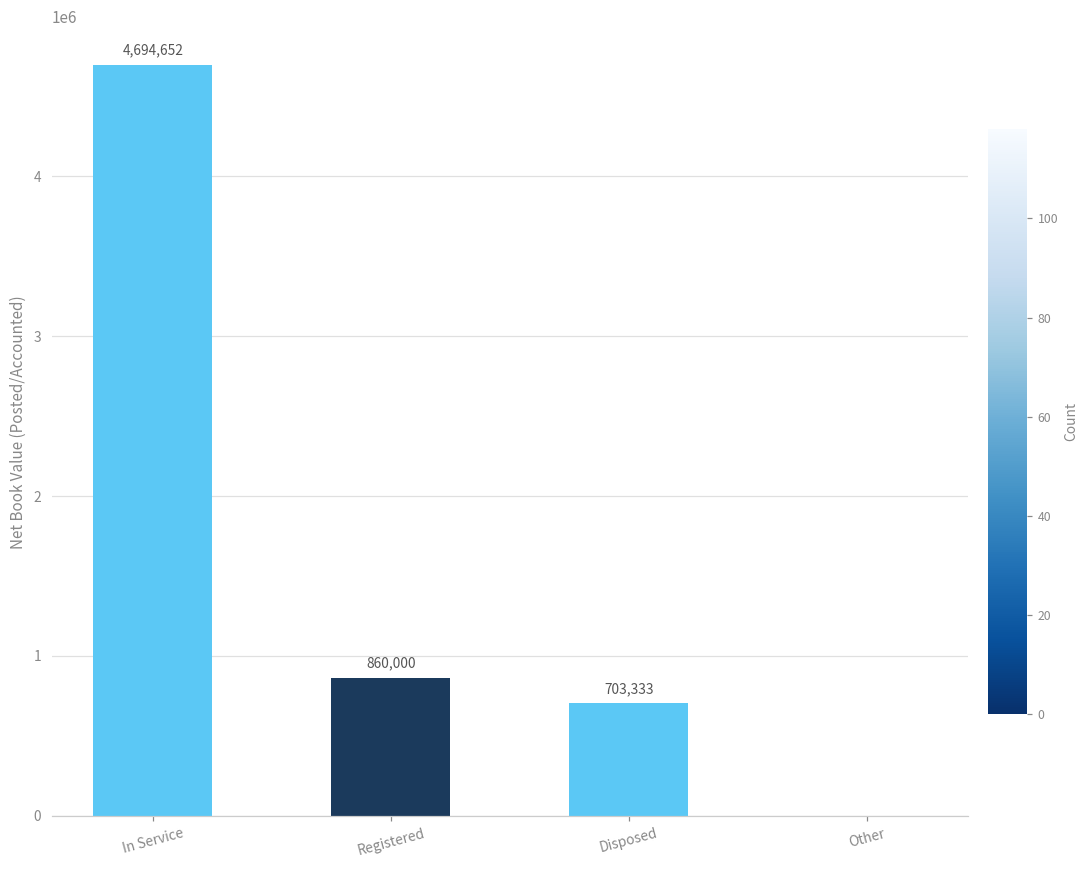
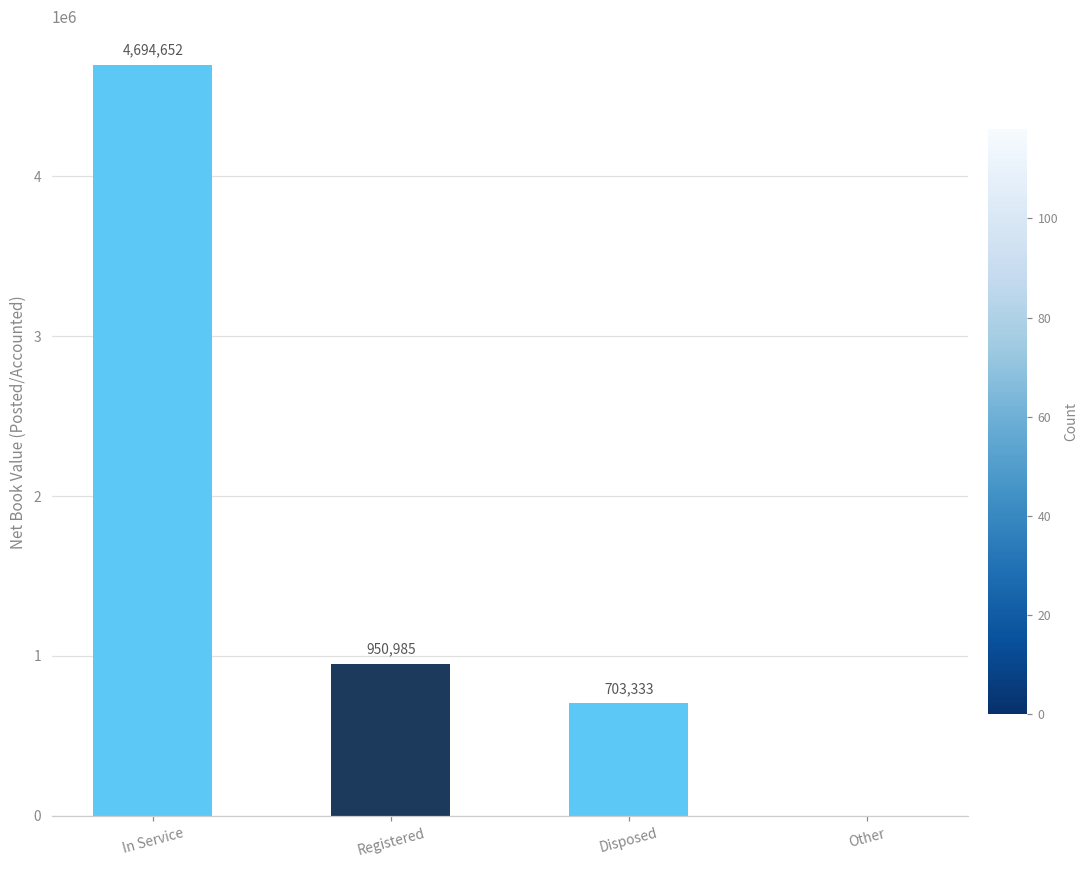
Registered: 860,000 -> 950,985
